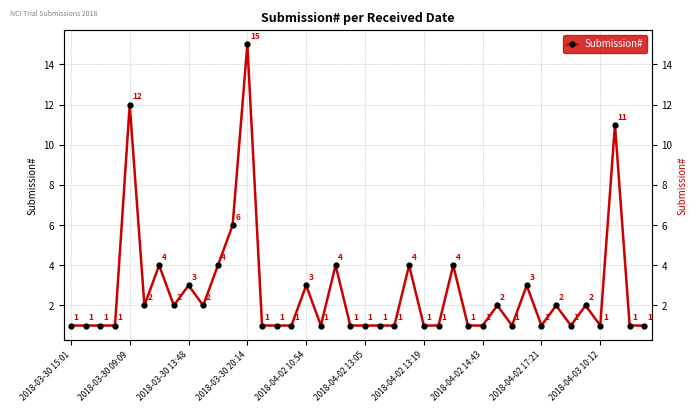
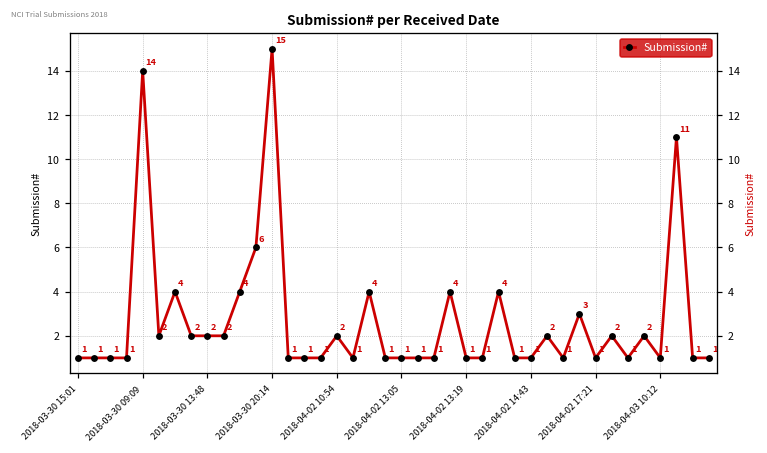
2018-03-30 09:09: 12 -> 14
2018-03-30 13:48: 3 -> 2
2018-04-02 10:54: 3 -> 2
